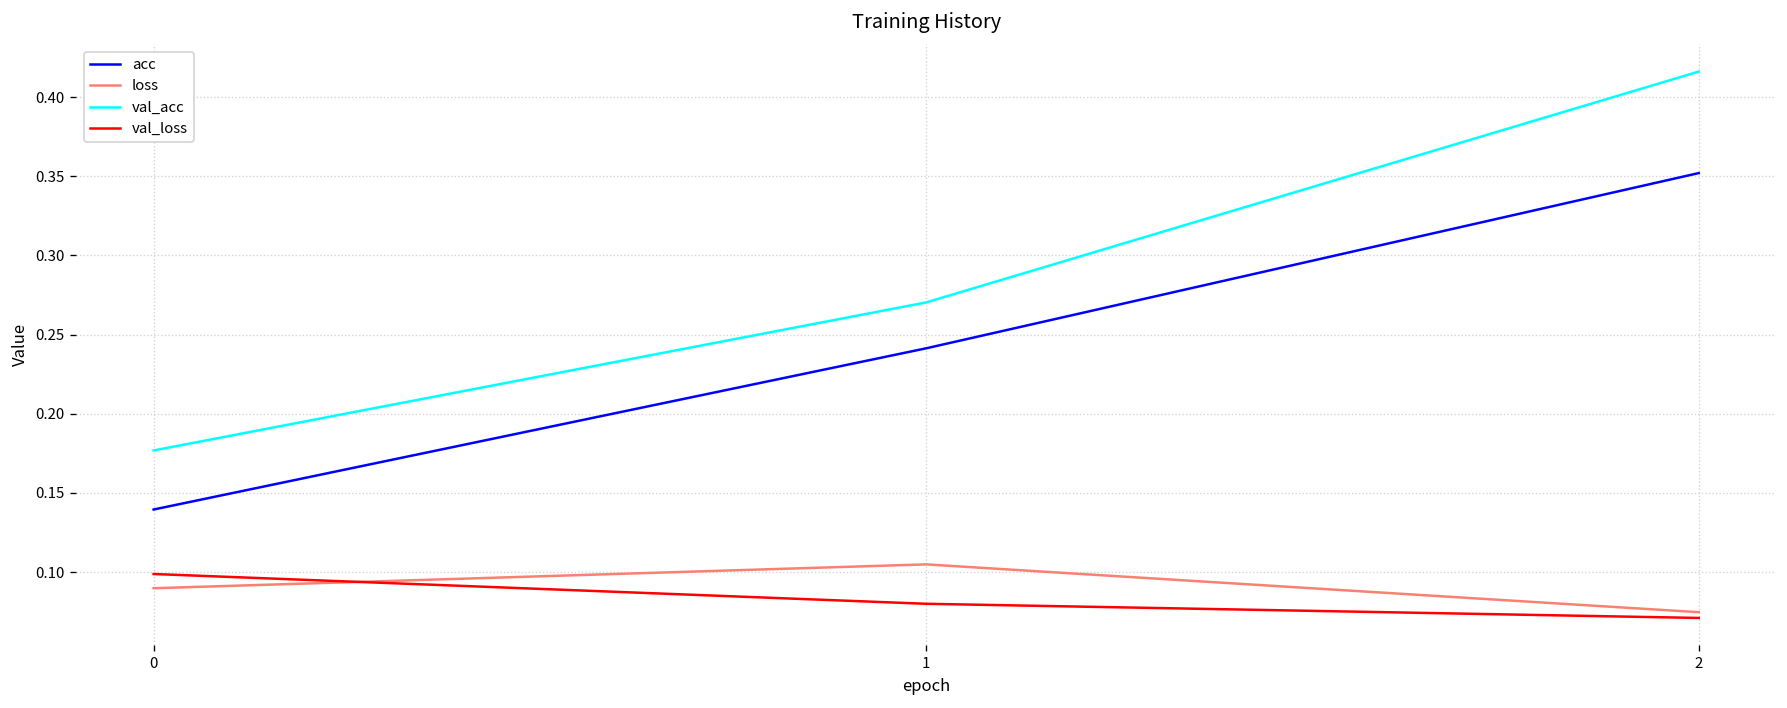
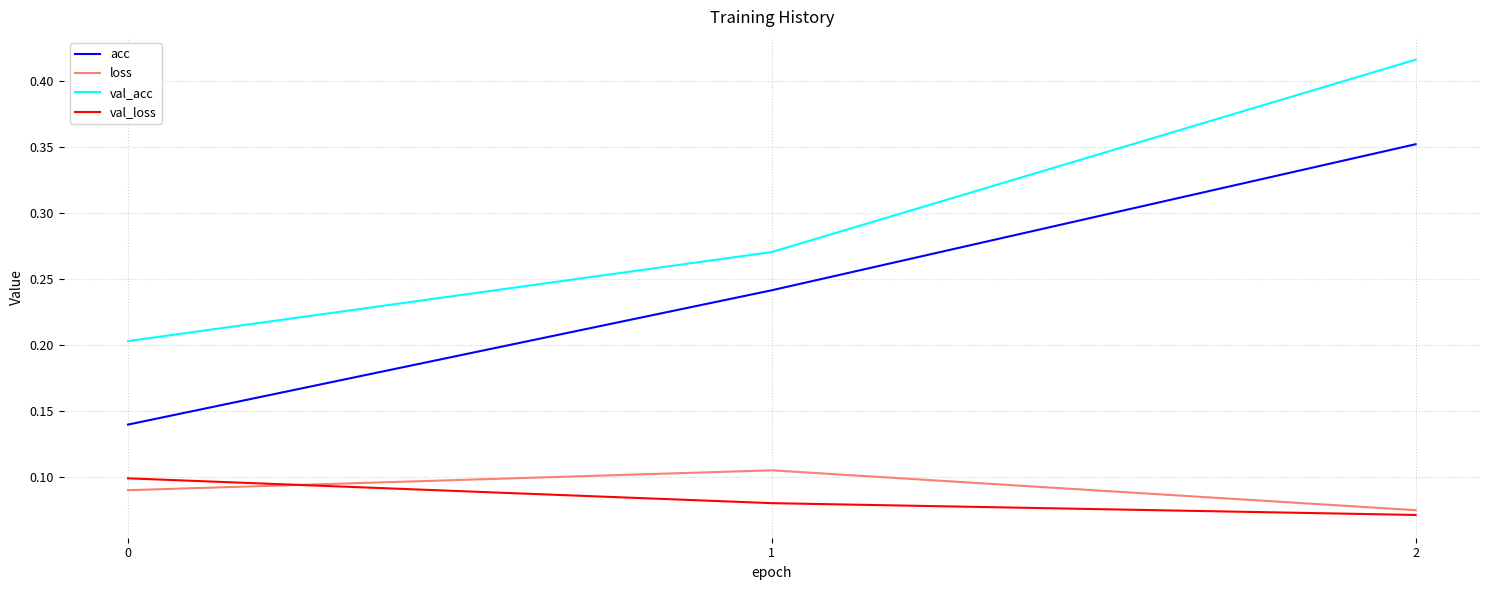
val_acc, 0: 0.177 -> 0.203
